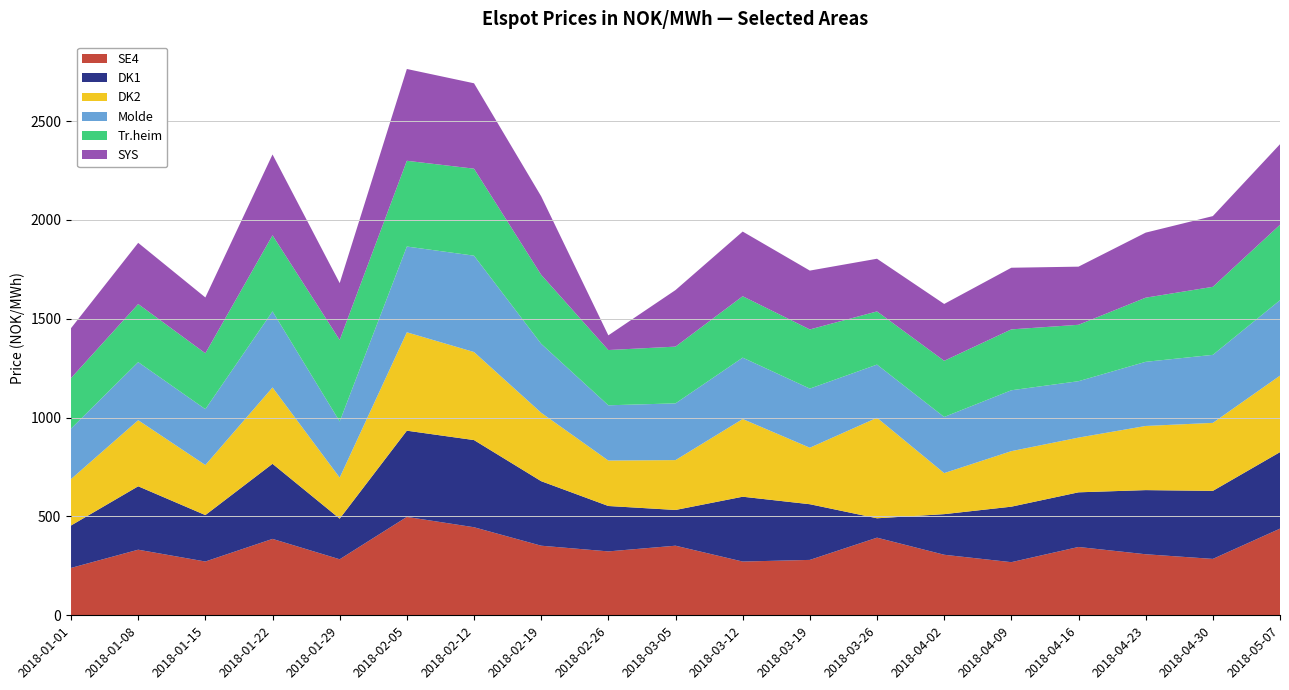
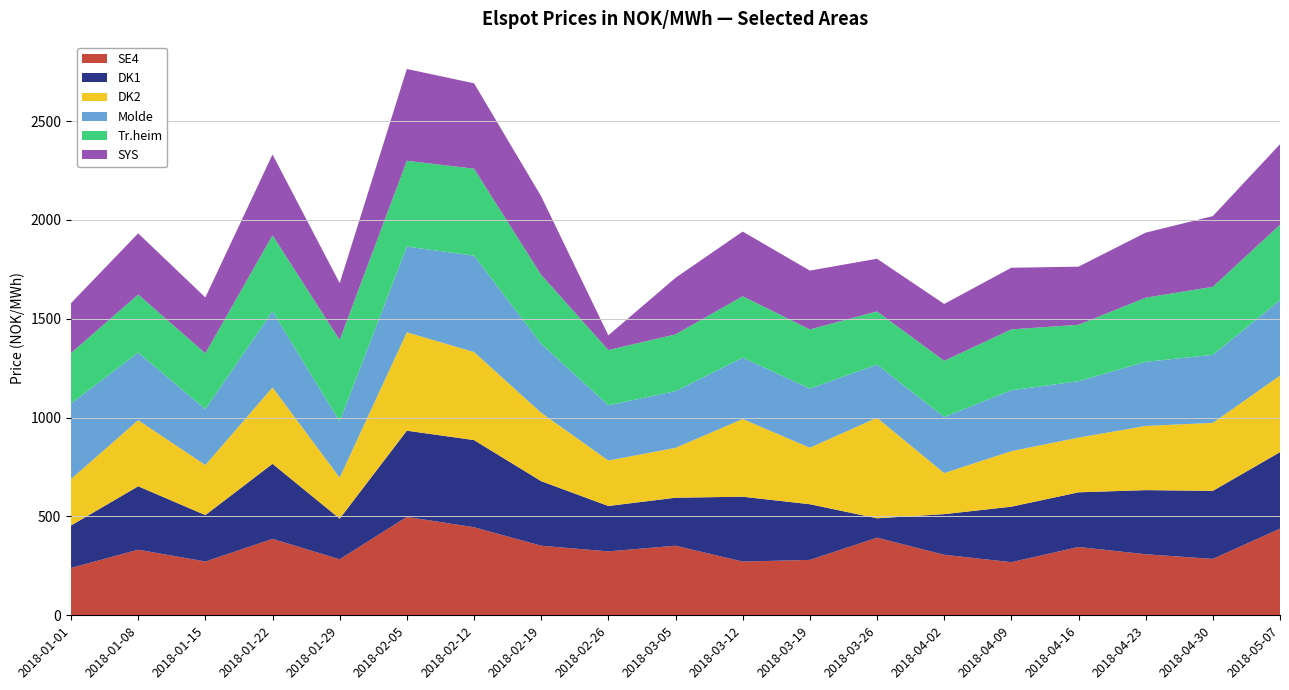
Molde, 2018-01-01: 260 -> 380
Molde, 2018-01-08: 290 -> 340
DK1, 2018-03-05: 180 -> 240
